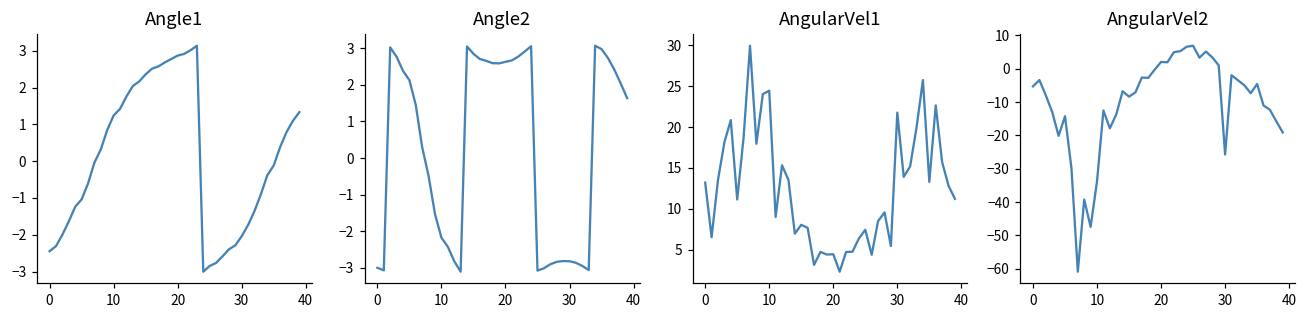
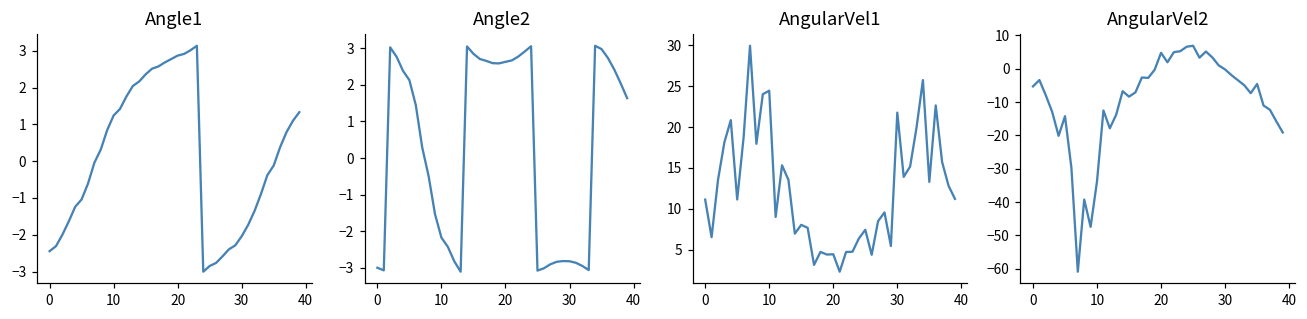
AngularVel1, 0: 13 -> 11
AngularVel2, 20: 2 -> 5
AngularVel2, 30: -26 -> 0
